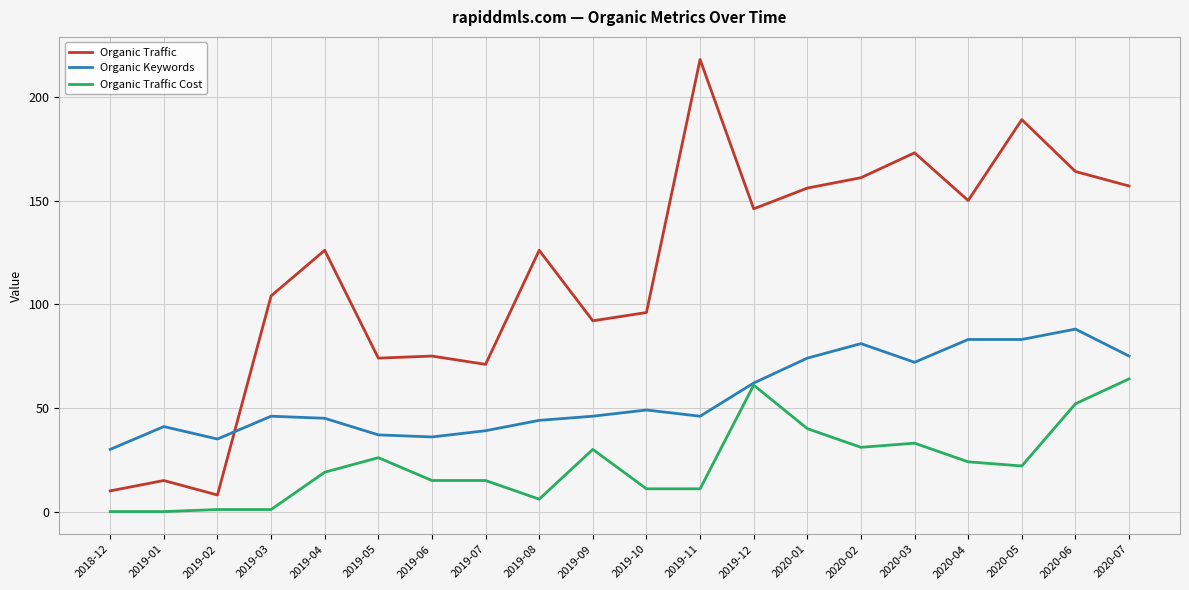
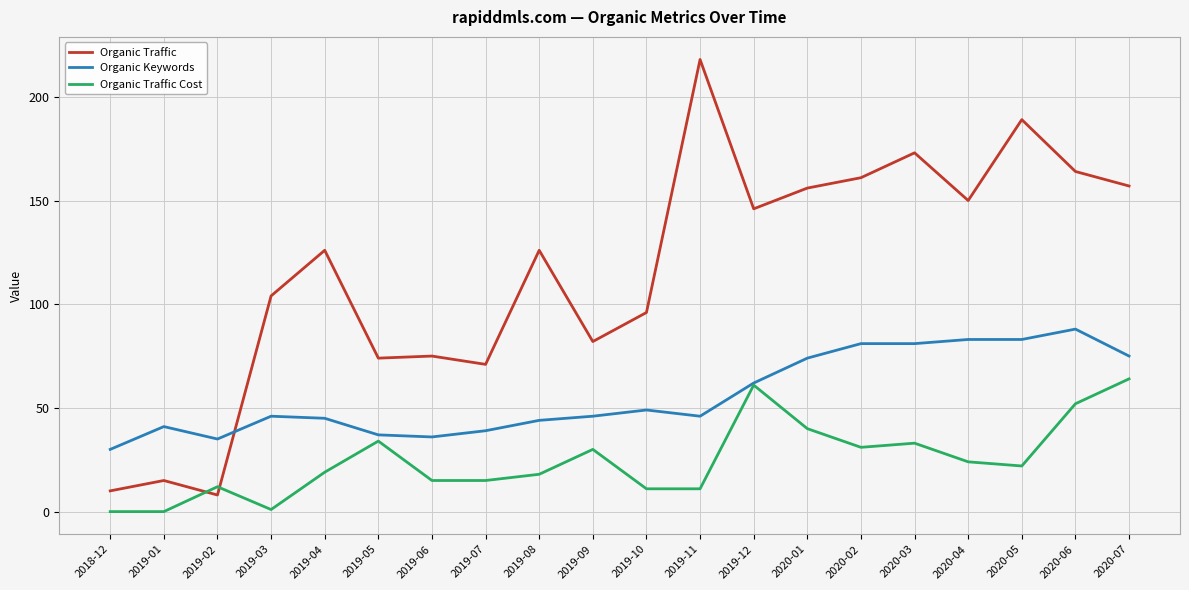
Organic Traffic Cost, 2019-02: 1 -> 12
Organic Traffic Cost, 2019-05: 26 -> 34
Organic Traffic Cost, 2019-08: 6 -> 18
Organic Traffic, 2019-09: 92 -> 82
Organic Keywords, 2020-03: 72 -> 81
